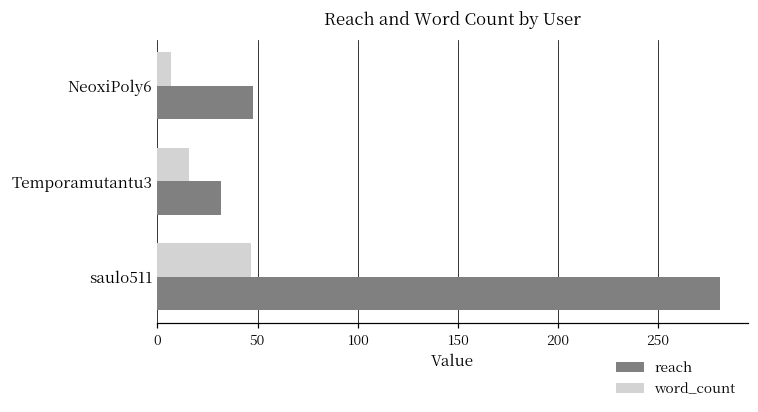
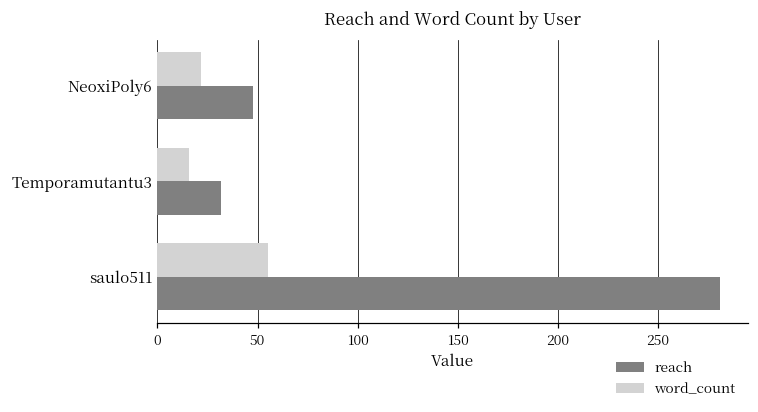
word_count, NeoxiPoly6: 7 -> 22
word_count, saulo511: 47 -> 55
